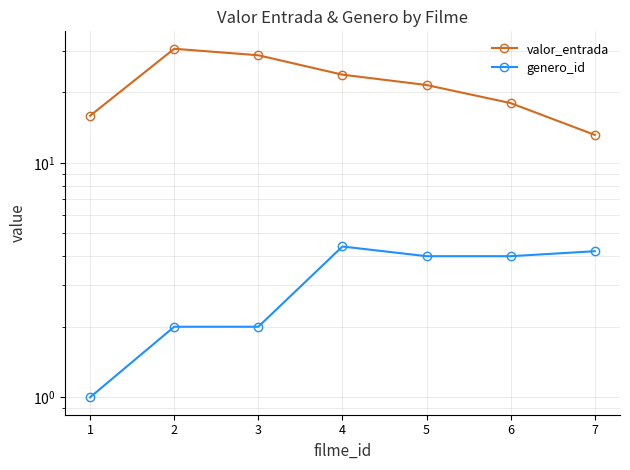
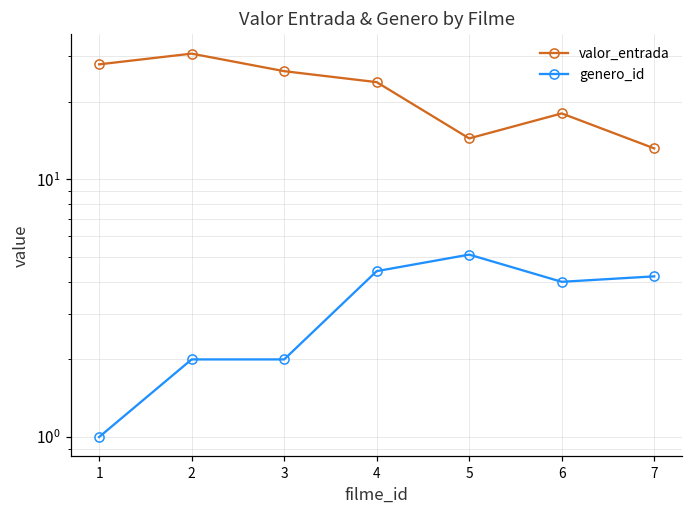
valor_entrada, 1: 16 -> 28
valor_entrada, 3: 29 -> 26
valor_entrada, 5: 22 -> 14
genero_id, 5: 4.0 -> 5.1
